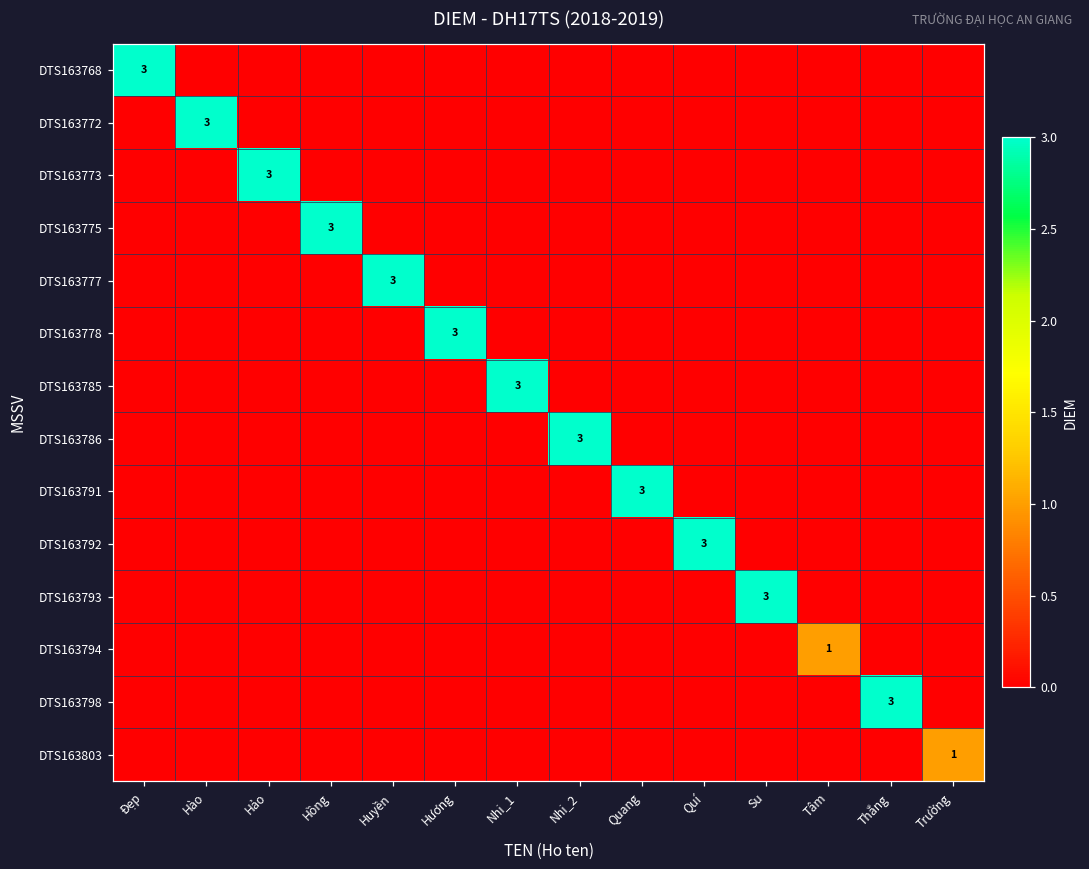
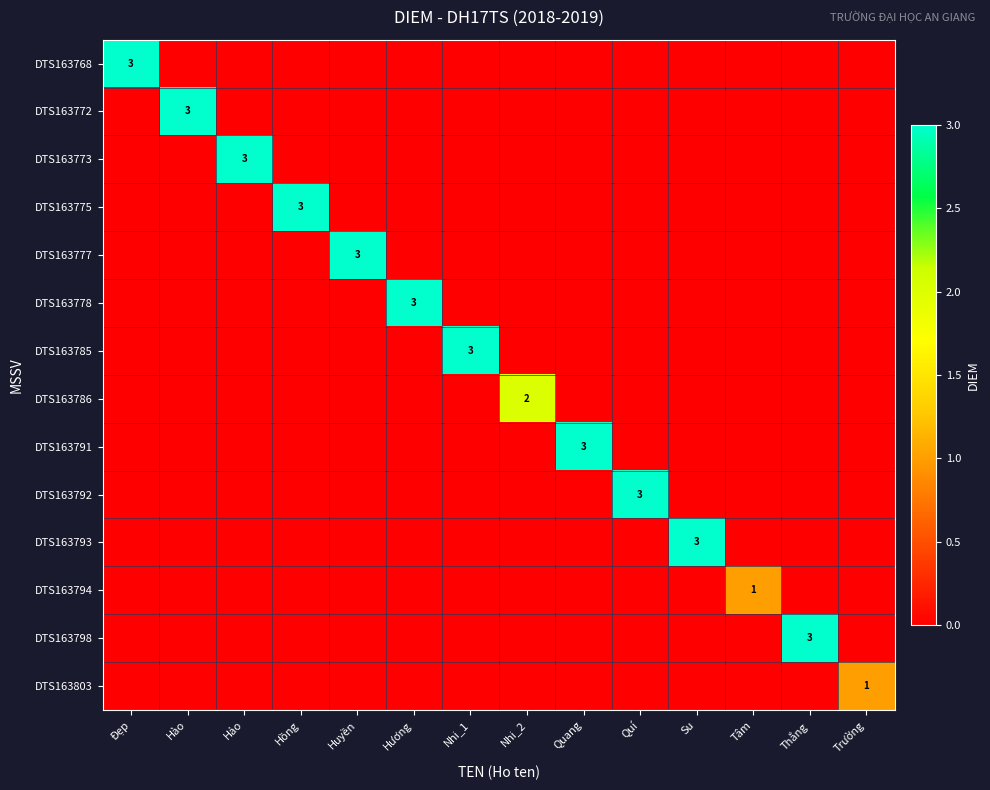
DTS163786, Nhi_2: 3 -> 2
